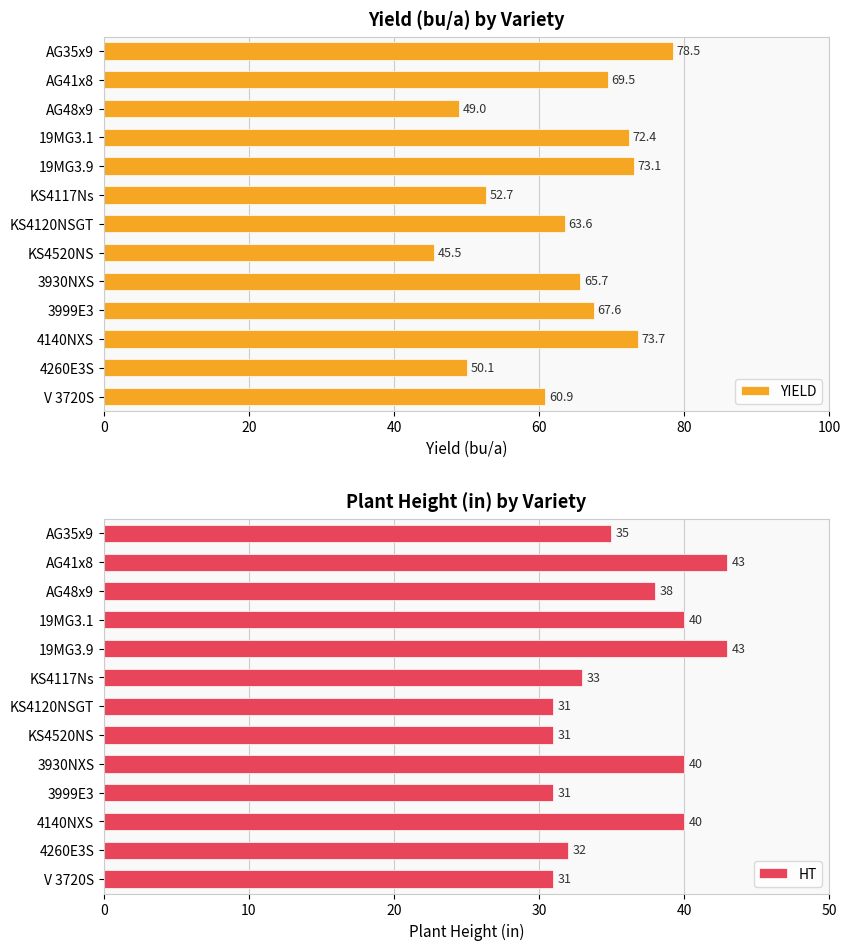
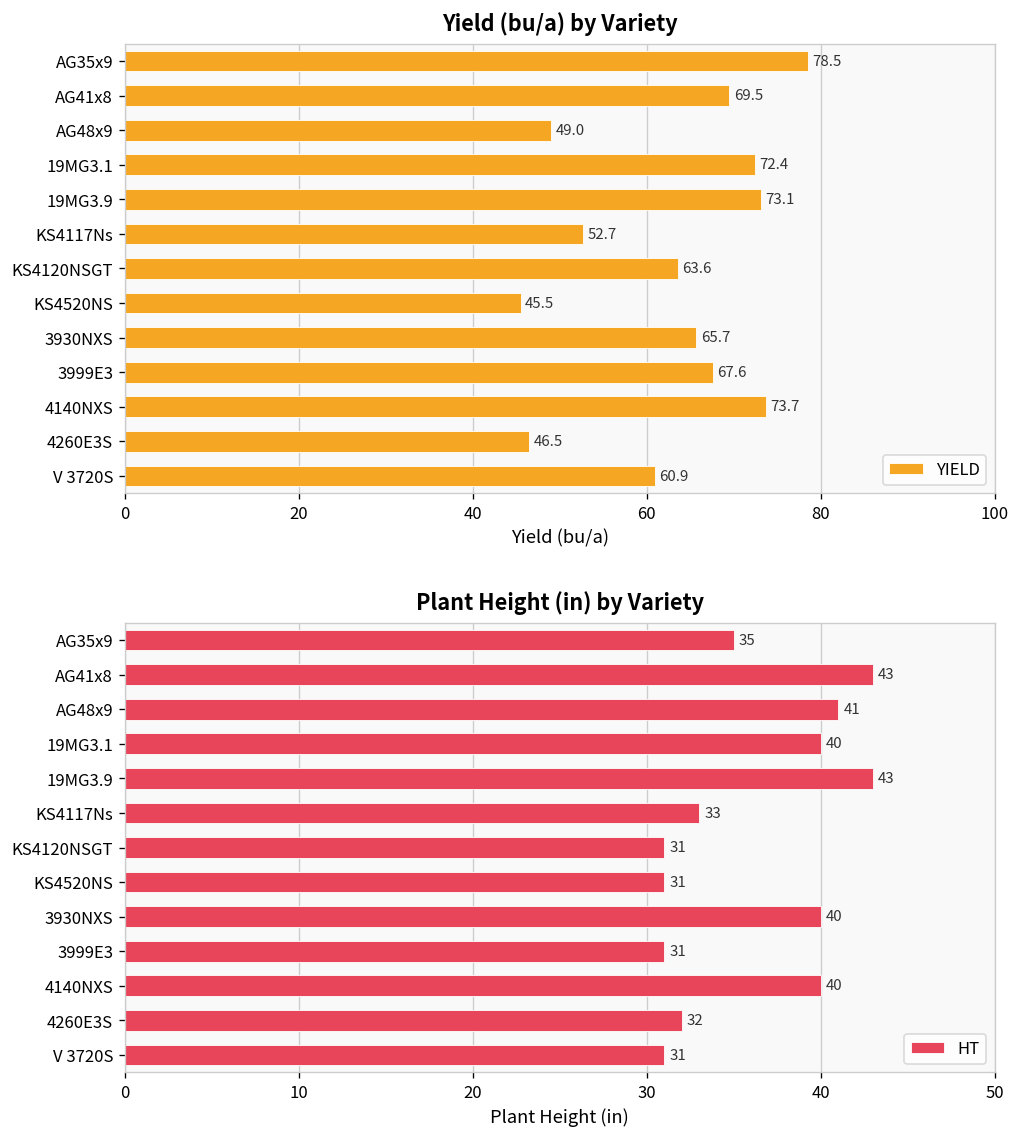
Yield (bu/a) by Variety, 4260E3S: 50.1 -> 46.5
Plant Height (in) by Variety, AG48x9: 38 -> 41
